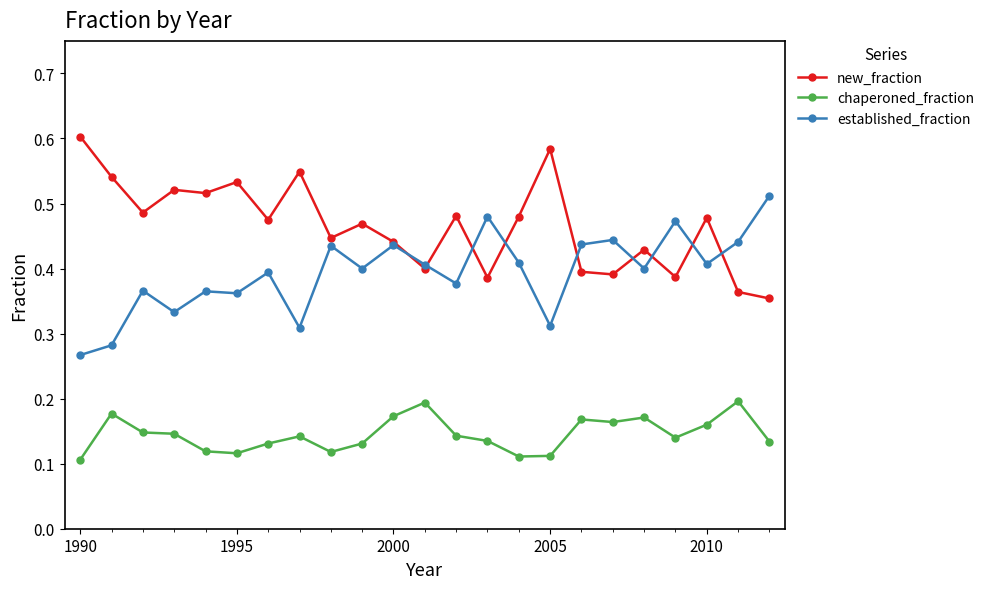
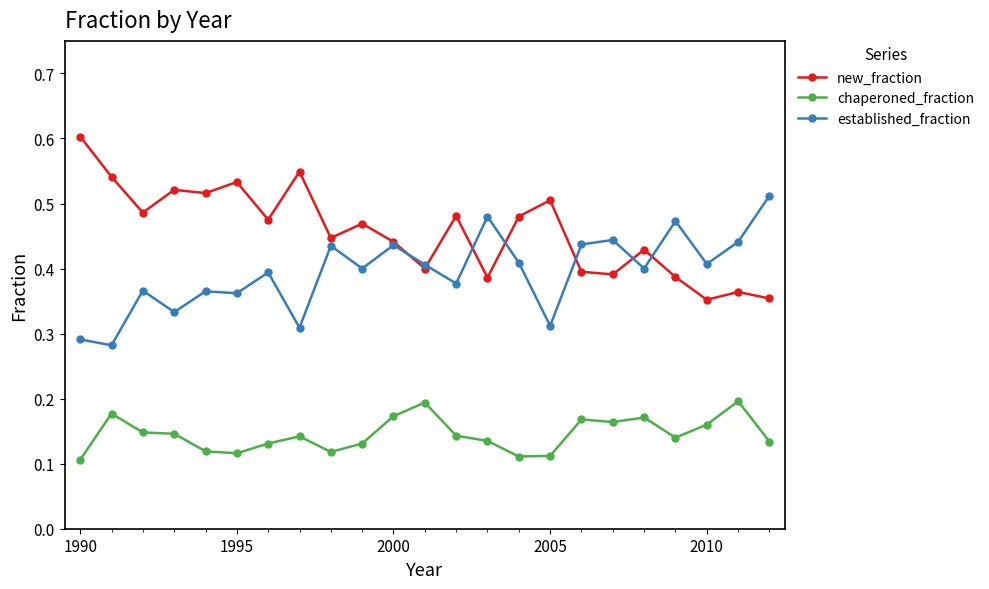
established_fraction, 1990: 0.27 -> 0.29
new_fraction, 2005: 0.58 -> 0.51
new_fraction, 2010: 0.48 -> 0.35
